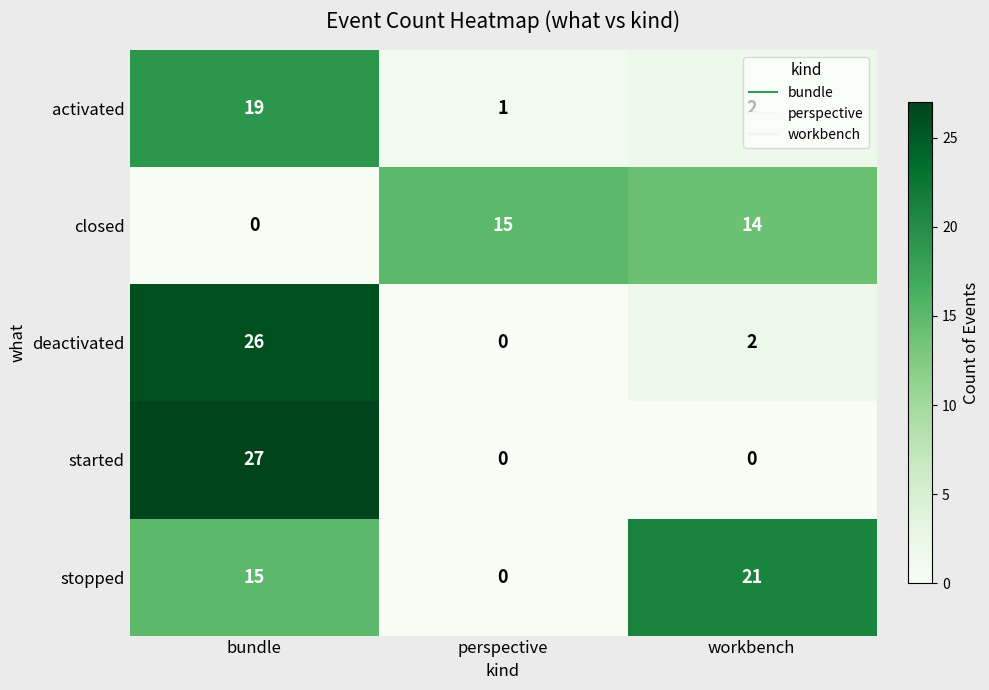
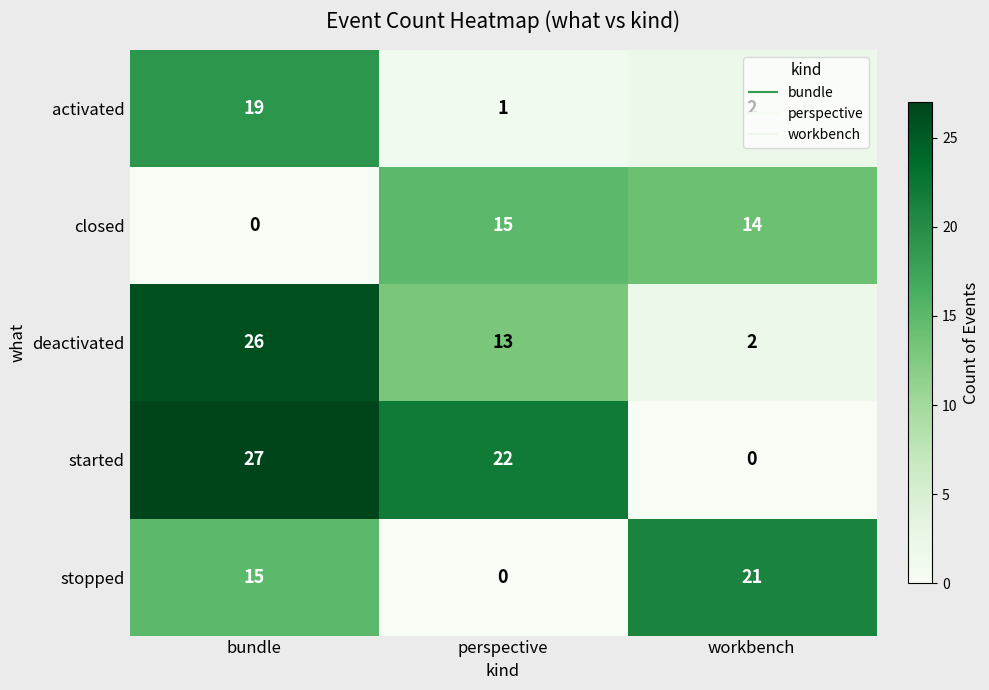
deactivated, perspective: 0 -> 13
started, perspective: 0 -> 22
